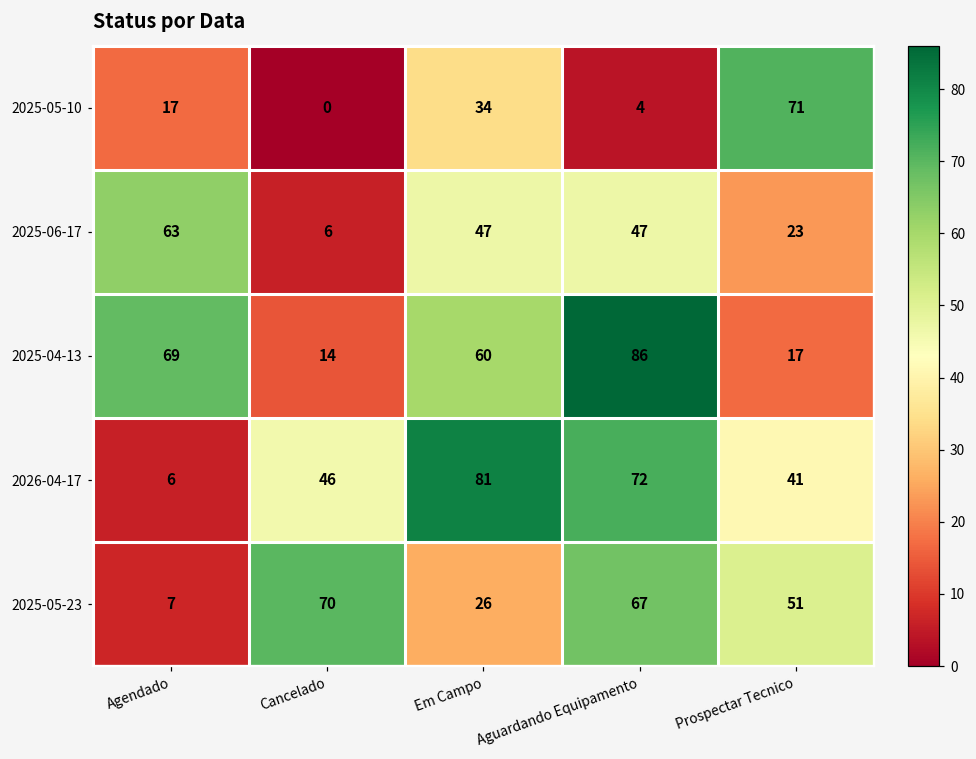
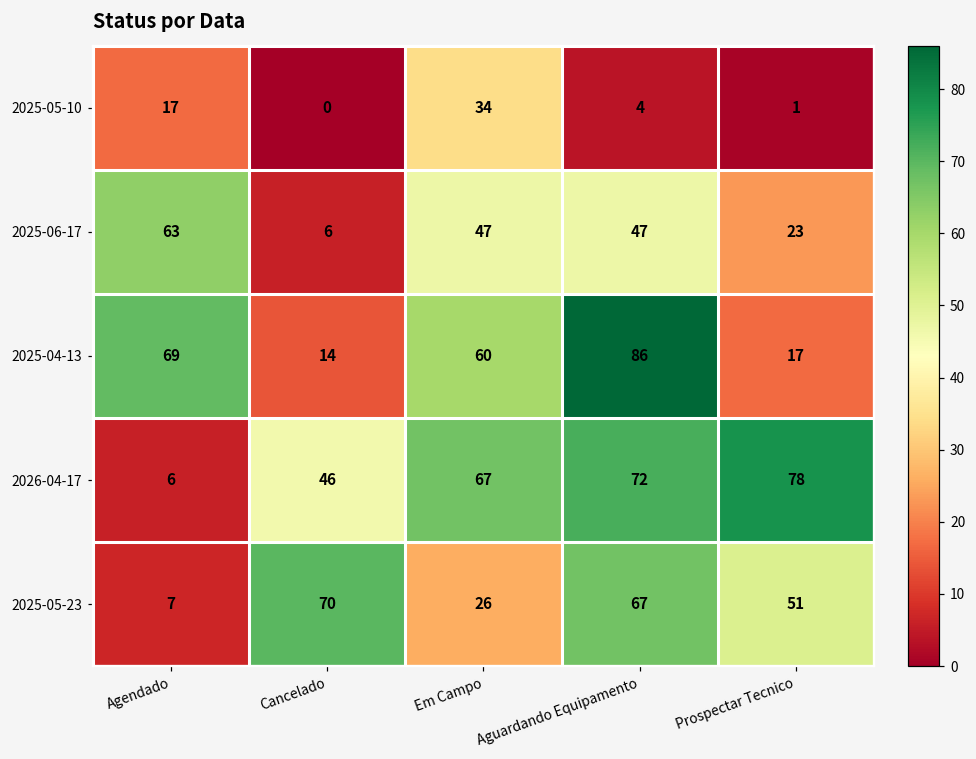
2025-05-10, Prospectar Tecnico: 71 -> 1
2026-04-17, Em Campo: 81 -> 67
2026-04-17, Prospectar Tecnico: 41 -> 78
